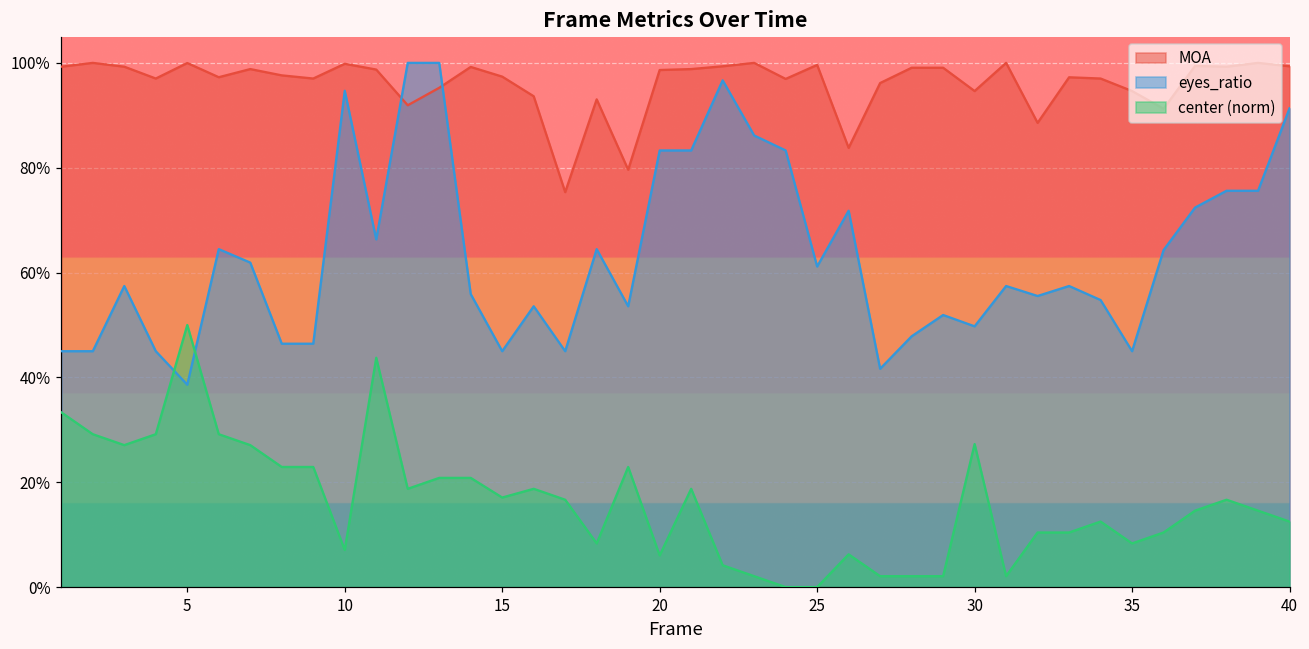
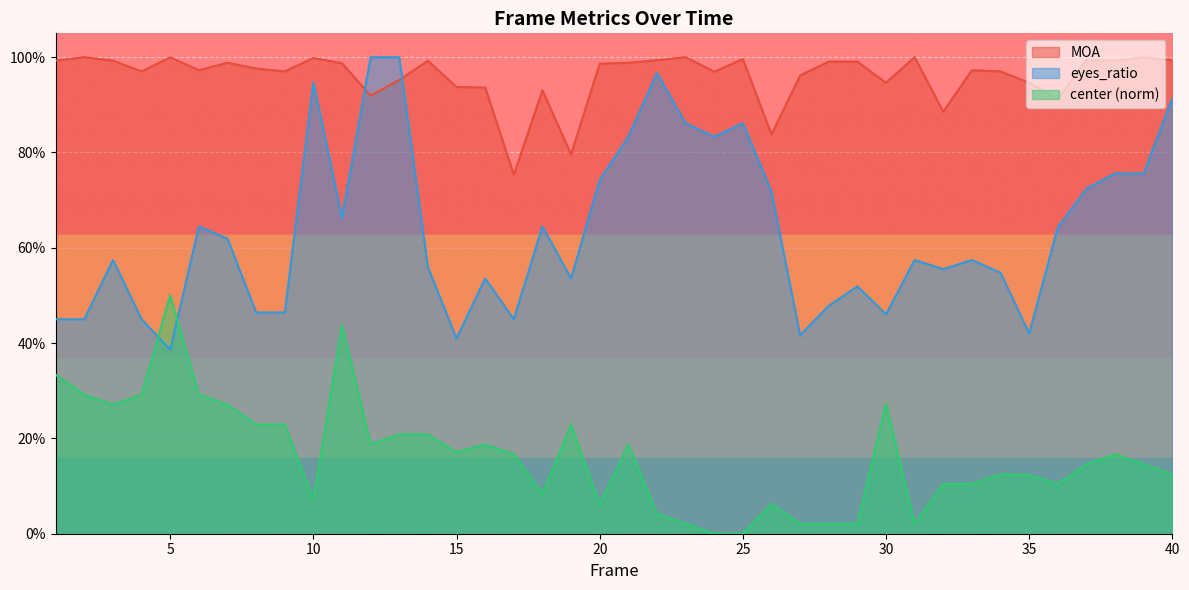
MOA, 15: 97% -> 94%
eyes_ratio, 15: 45% -> 41%
eyes_ratio, 20: 83% -> 74%
eyes_ratio, 25: 61% -> 86%
eyes_ratio, 30: 50% -> 46%
eyes_ratio, 35: 45% -> 42%
center (norm), 35: 8% -> 12%
